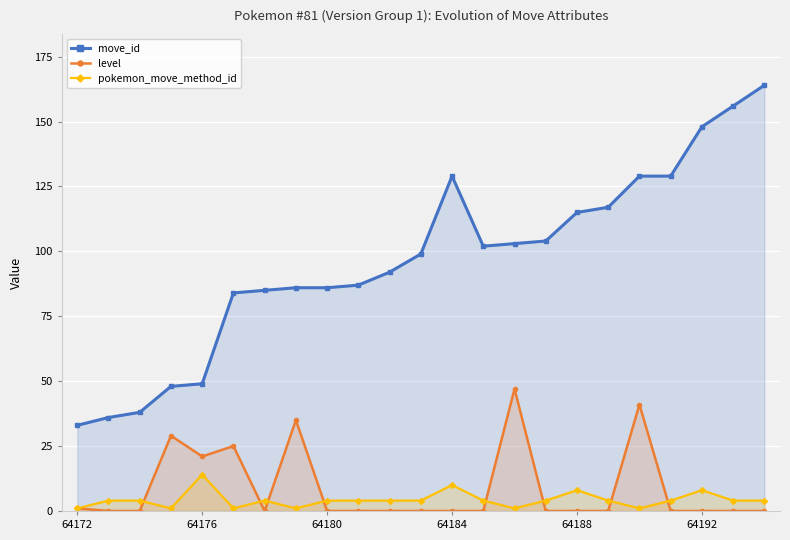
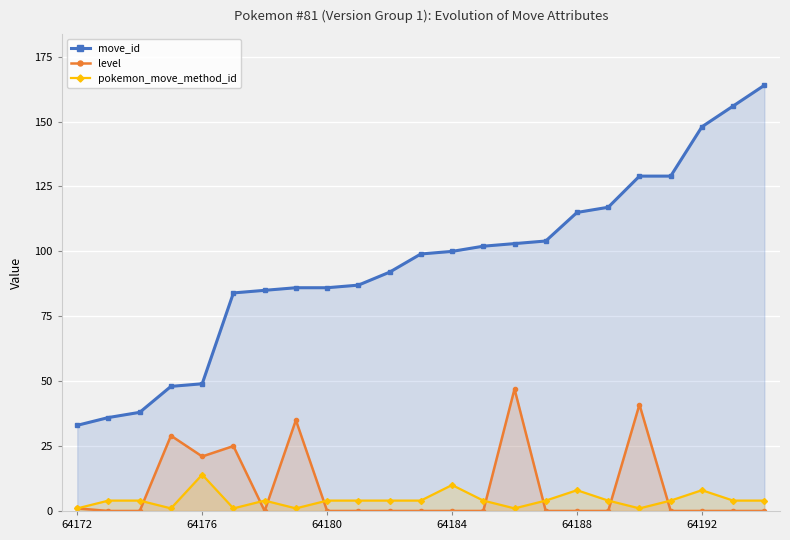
move_id, 64184: 129 -> 100
